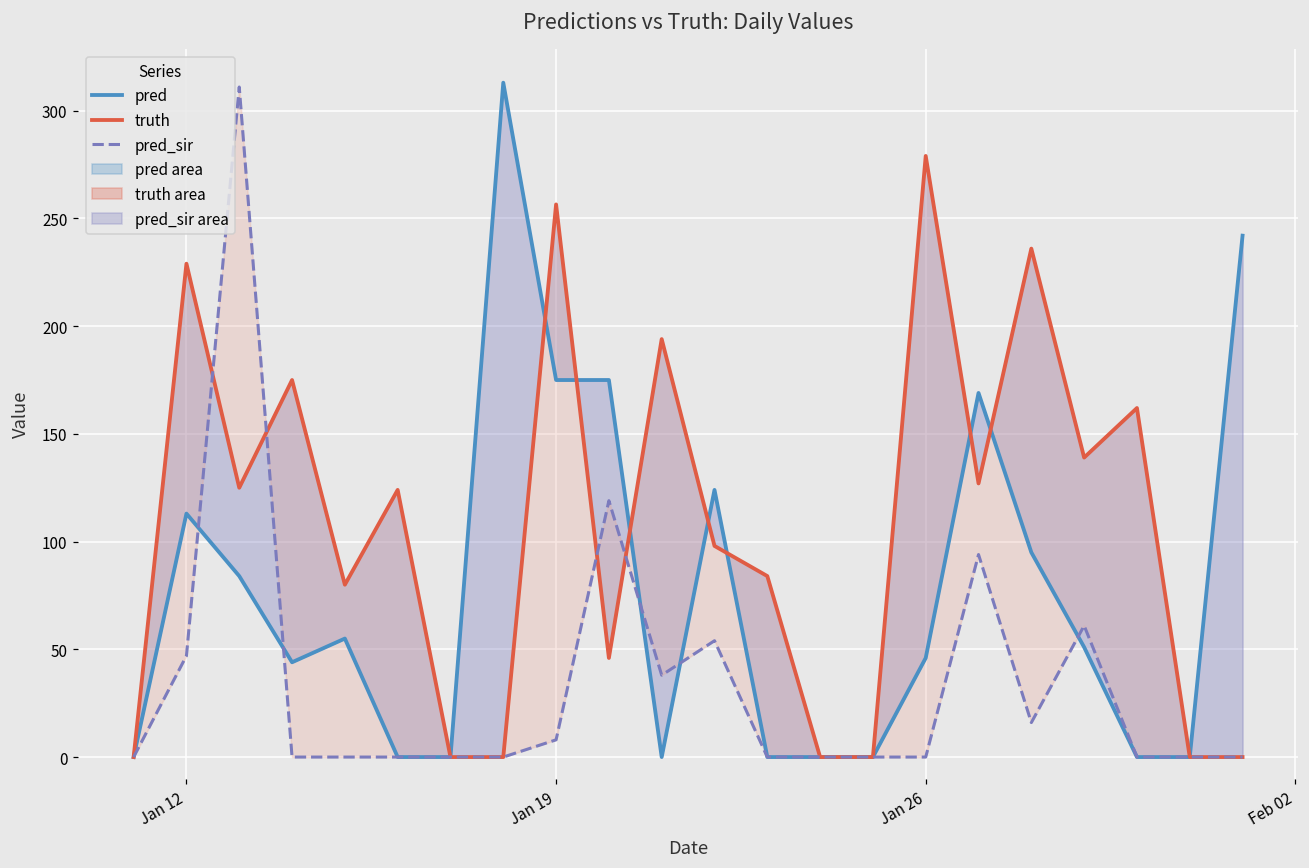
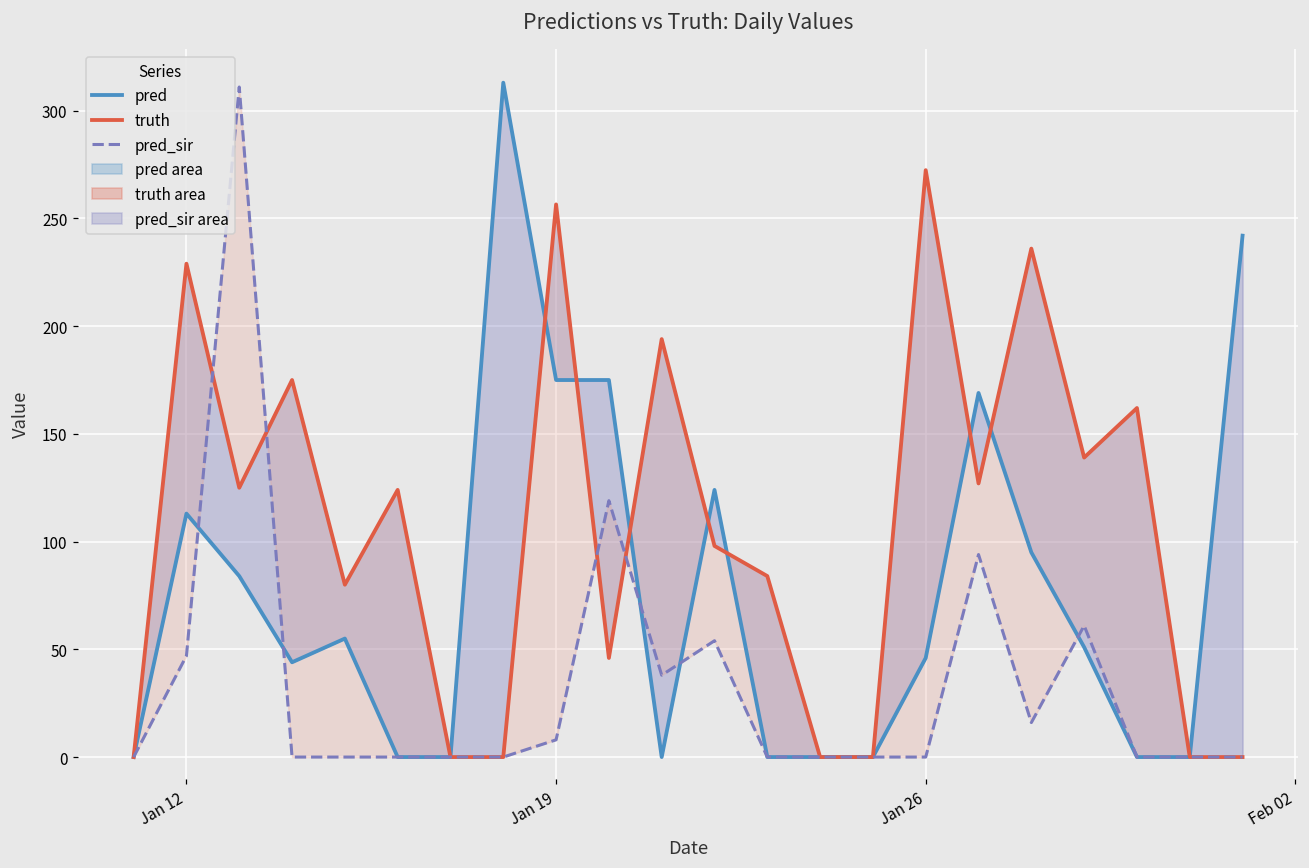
truth, Jan 26: 279 -> 272
